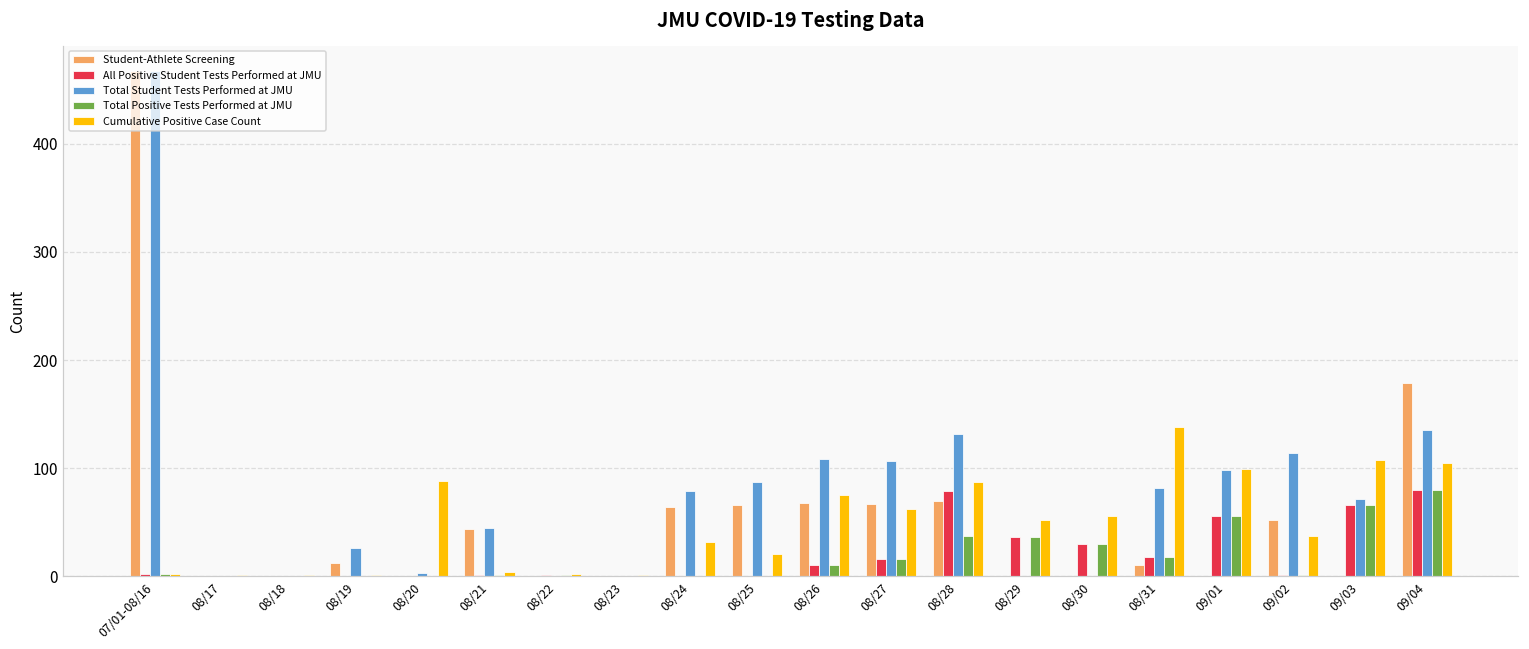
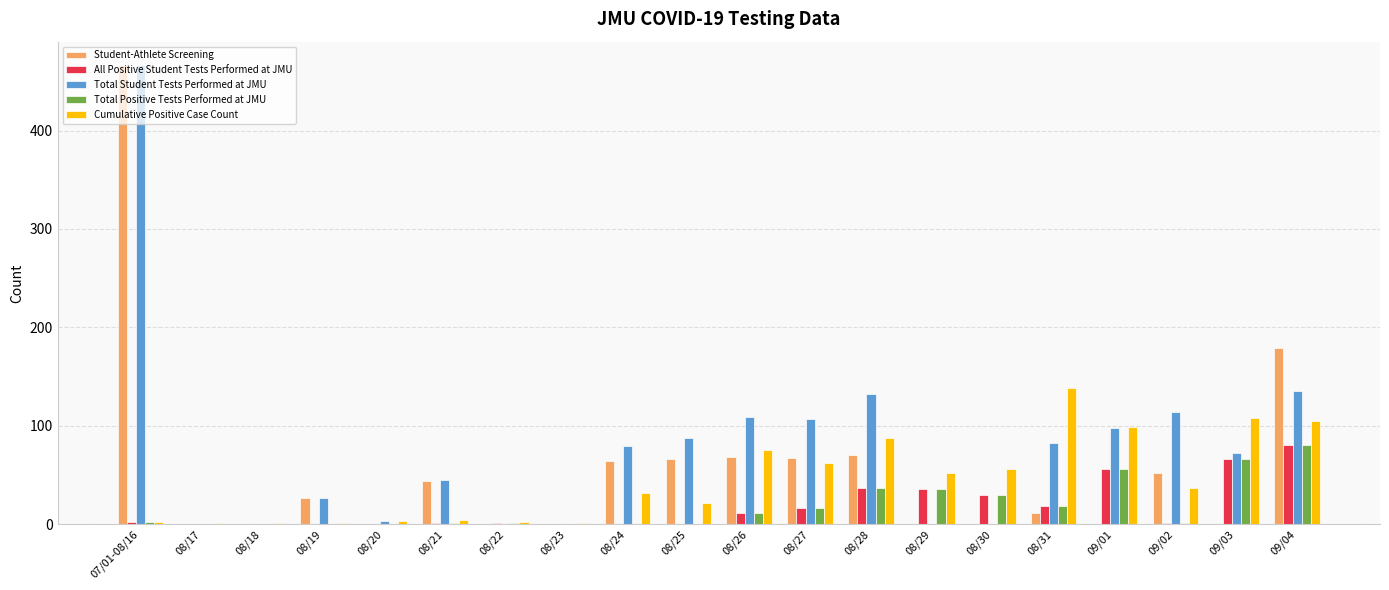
Student-Athlete Screening, 08/19: 10 -> 30
Cumulative Positive Case Count, 08/20: 90 -> 0
All Positive Student Tests Performed at JMU, 08/28: 80 -> 40
